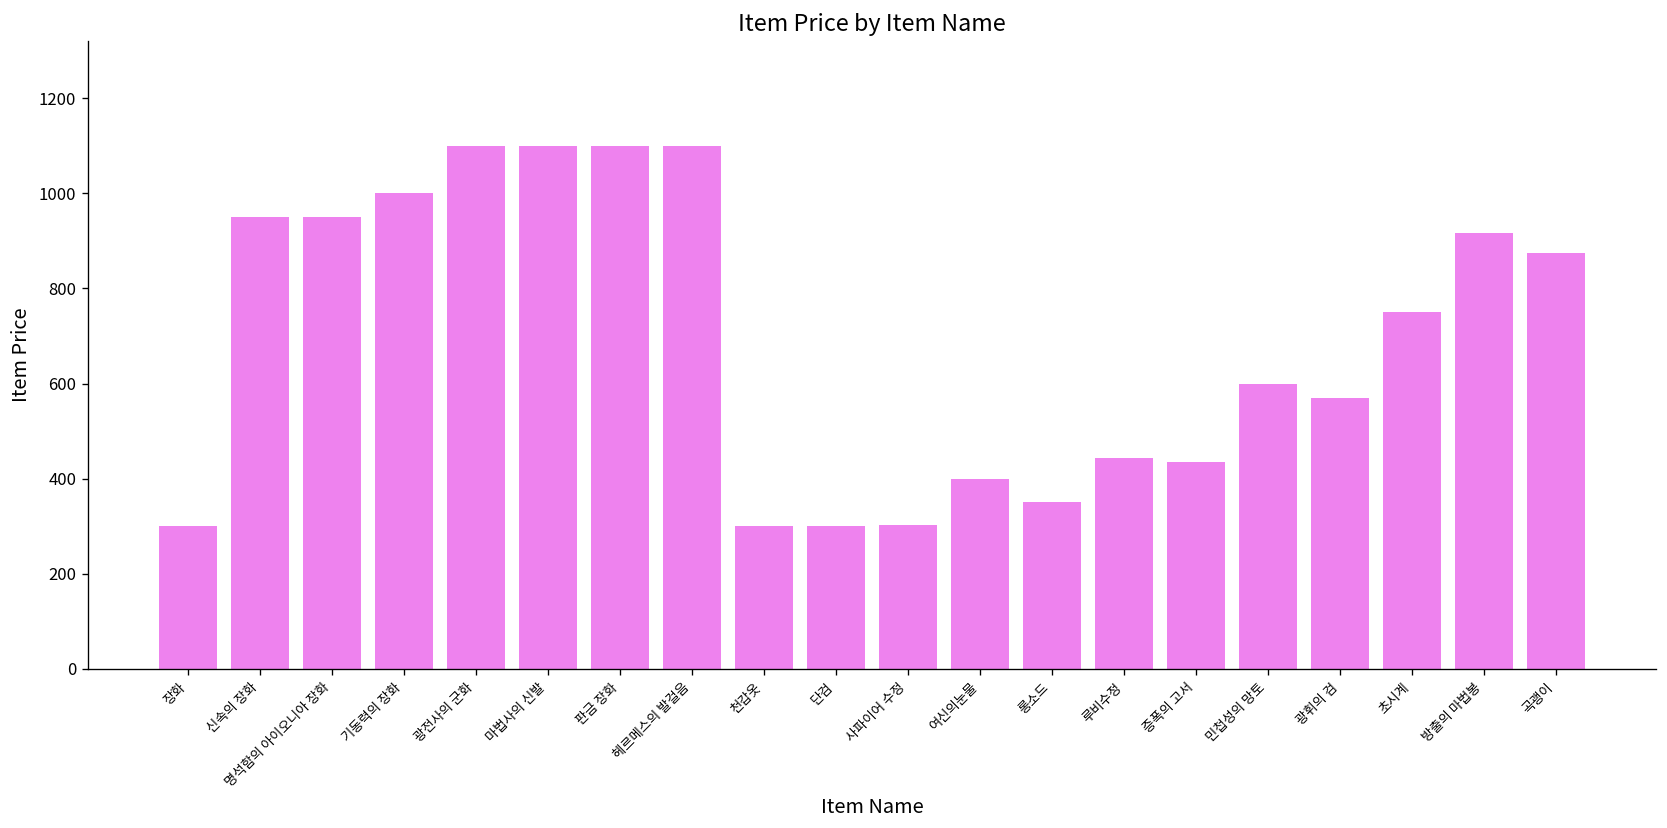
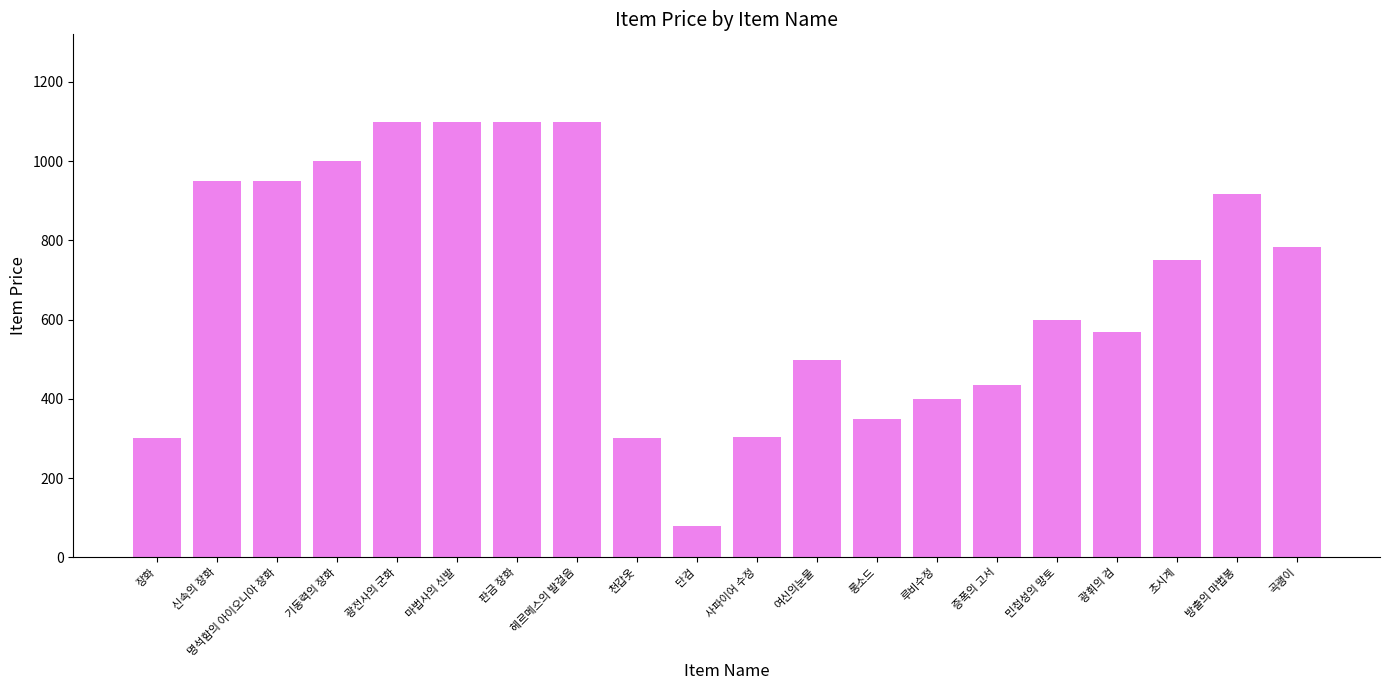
단검: 300 -> 80
여신의눈물: 400 -> 500
루비수정: 440 -> 400
곡괭이: 880 -> 780
